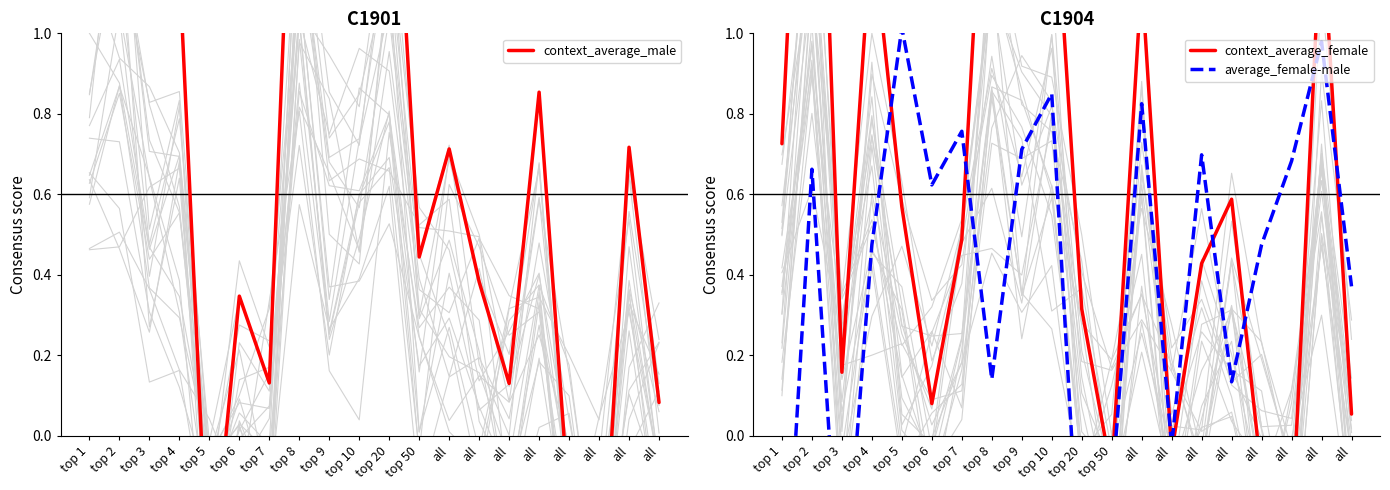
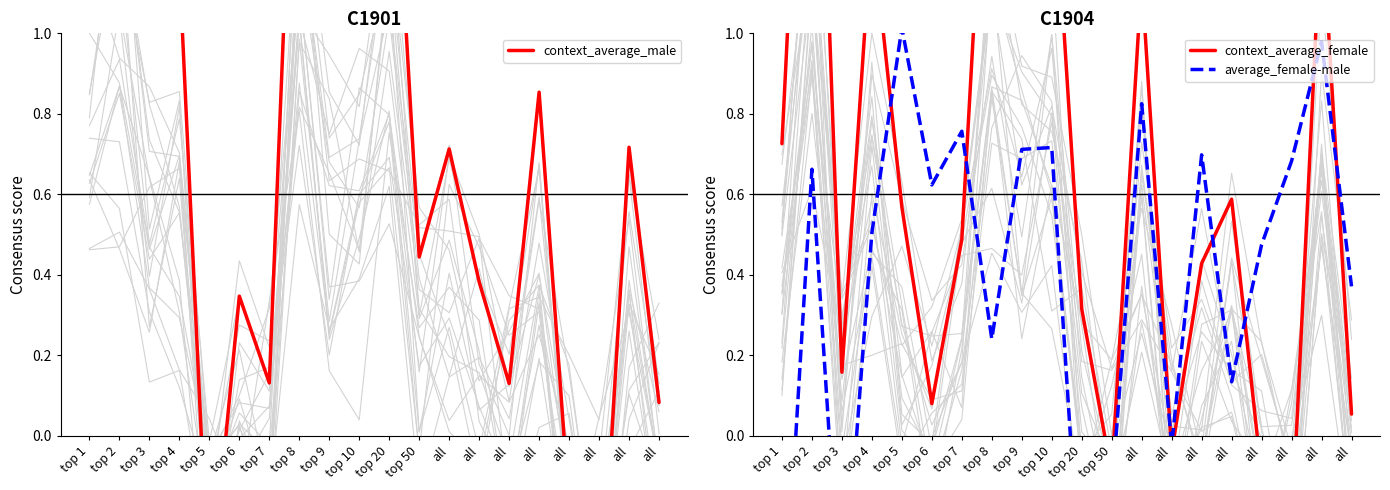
C1904, average_female-male, top 4: 0.47 -> 0.50
C1904, average_female-male, top 8: 0.14 -> 0.24
C1904, average_female-male, top 10: 0.85 -> 0.72
